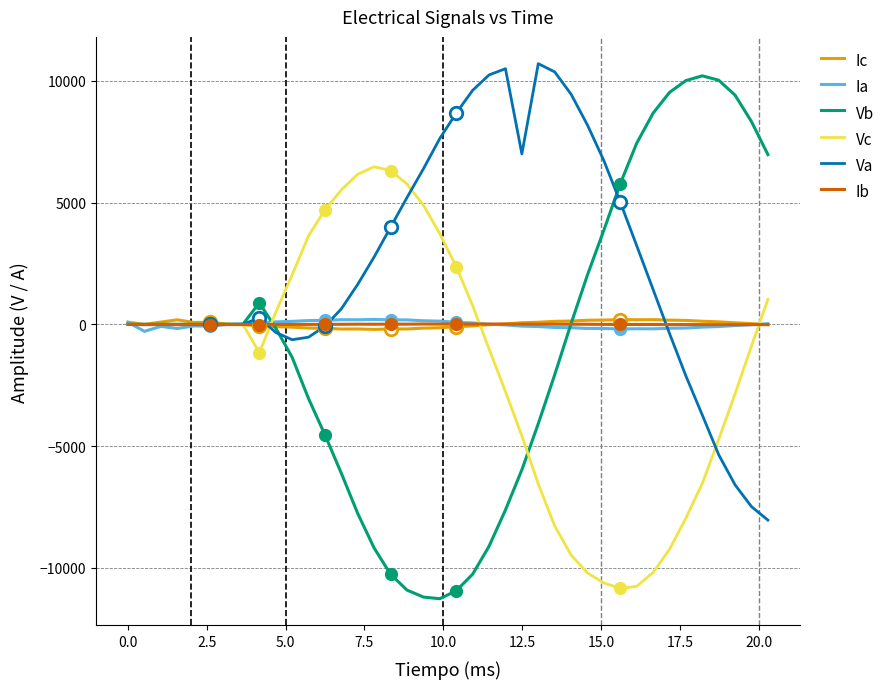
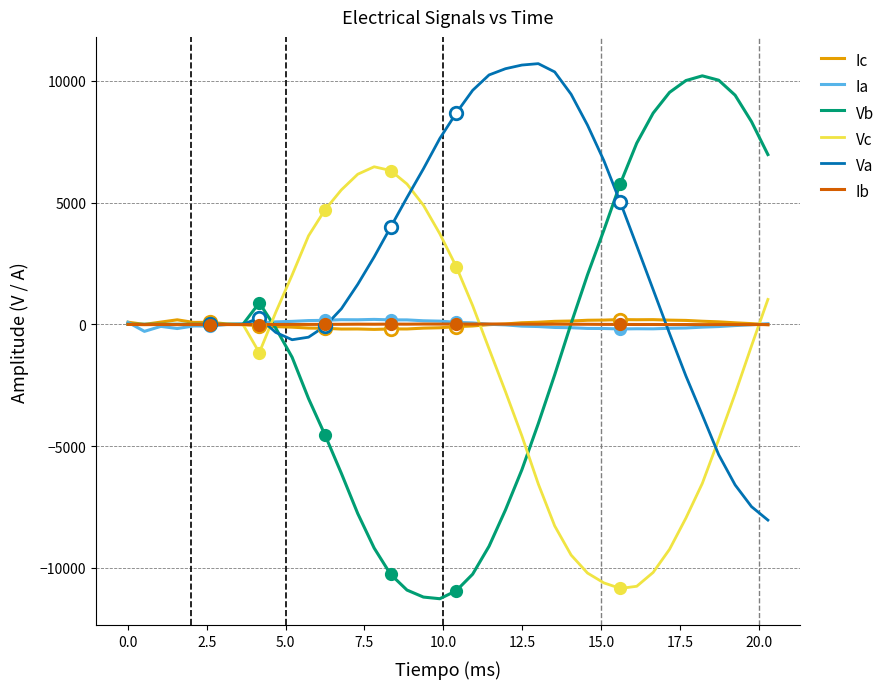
Va, 12.5: 7000 -> 10600
